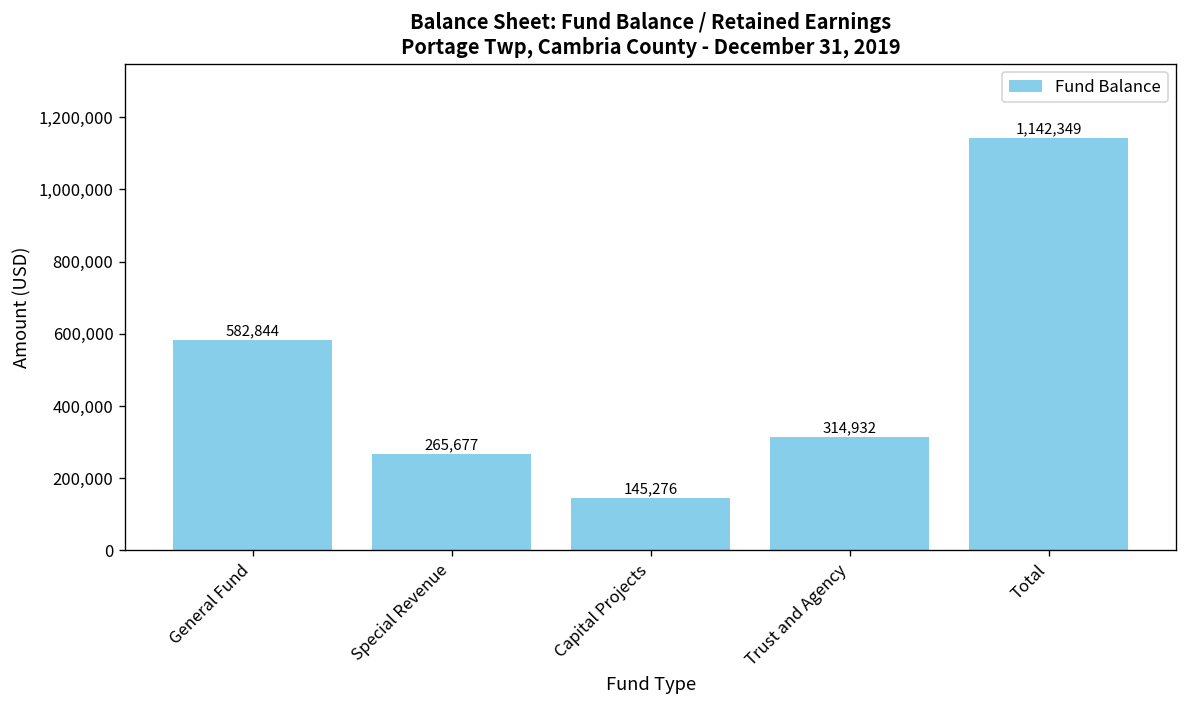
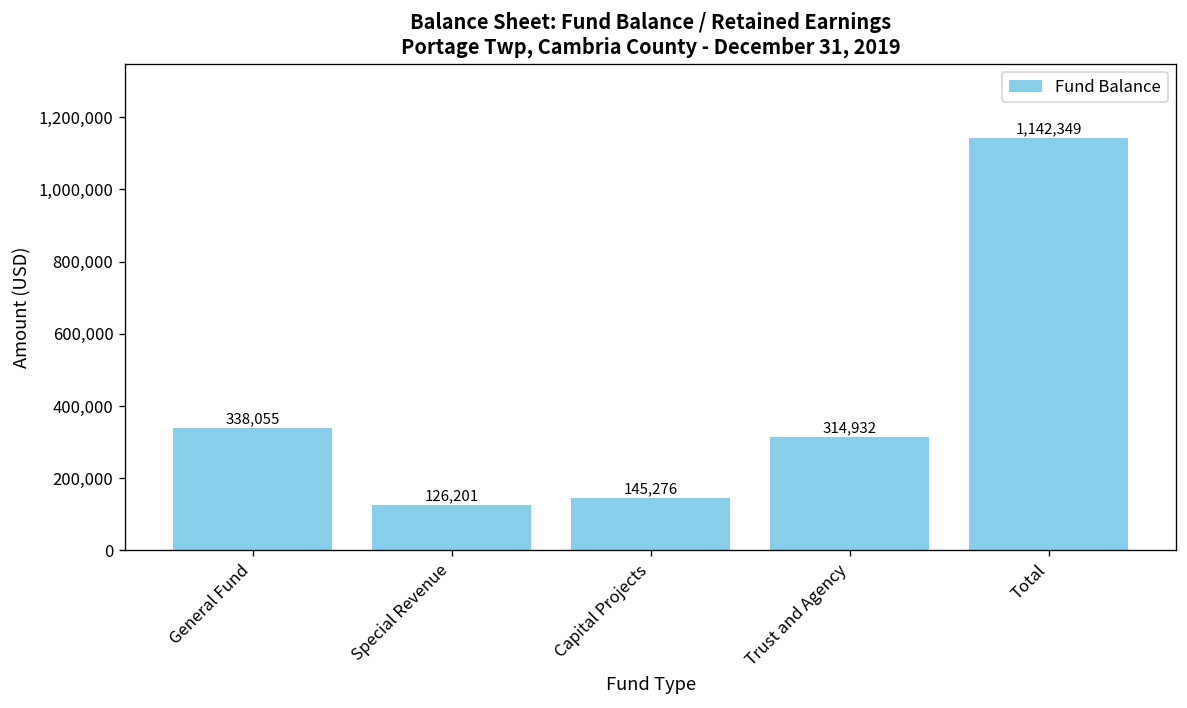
General Fund: 582,844 -> 338,055
Special Revenue: 265,677 -> 126,201
